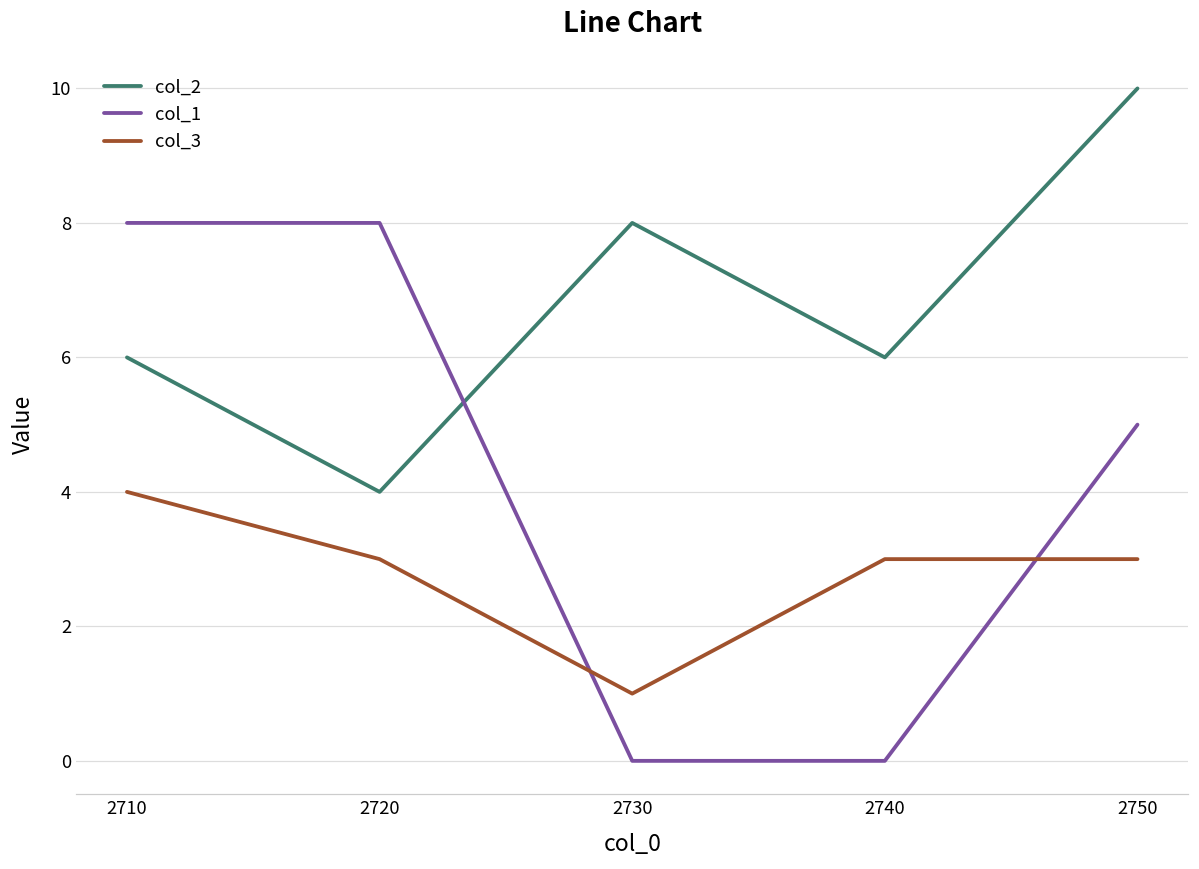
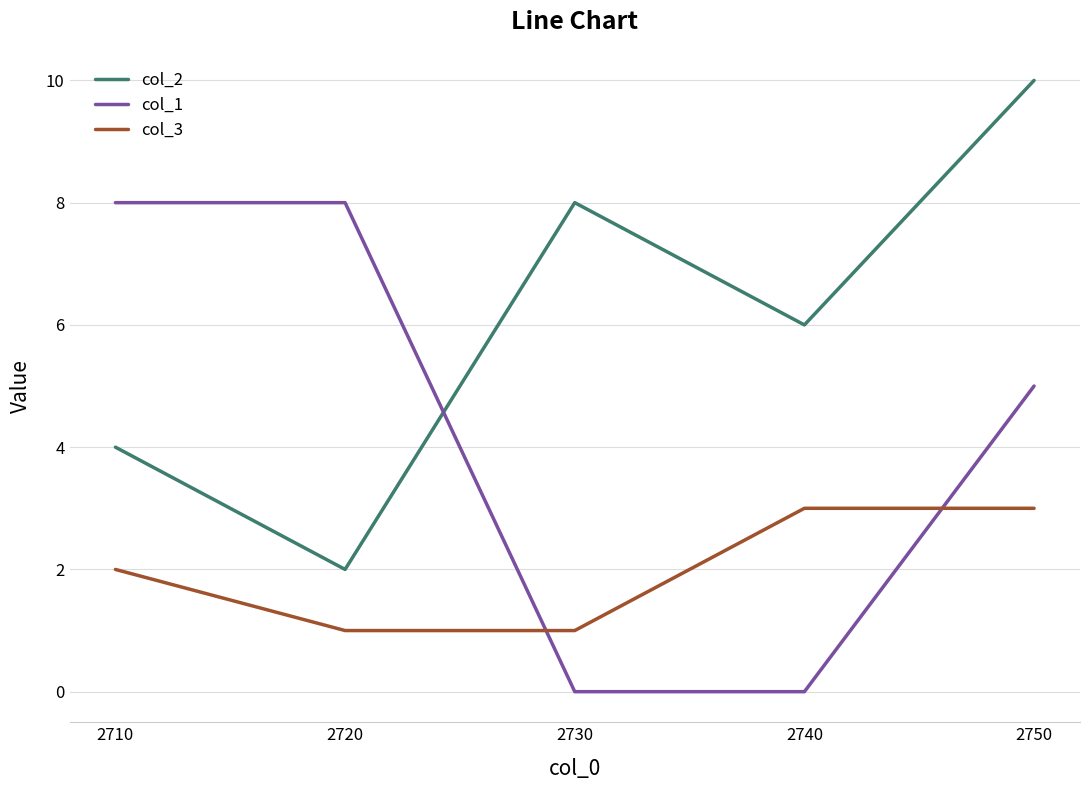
col_2, 2710: 6 -> 4
col_3, 2710: 4 -> 2
col_2, 2720: 4 -> 2
col_3, 2720: 3 -> 1
